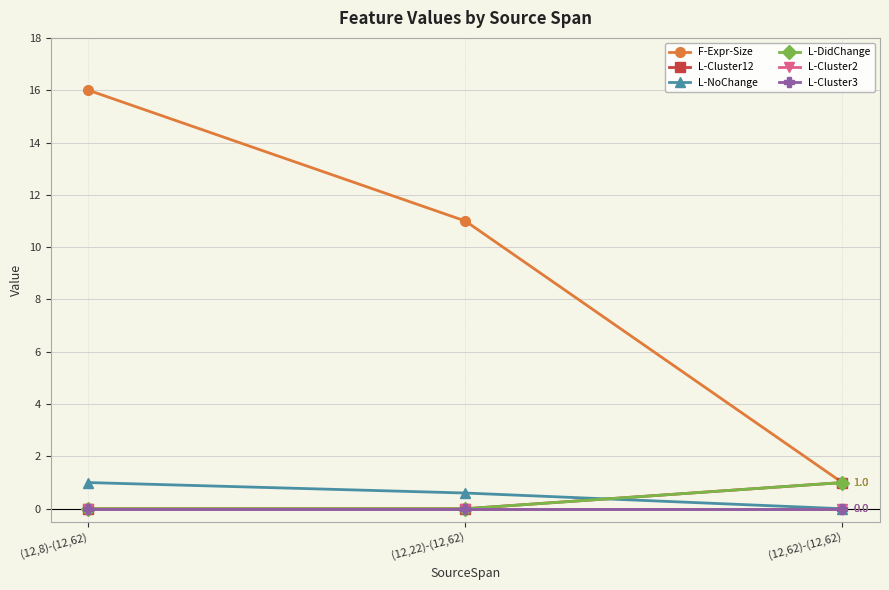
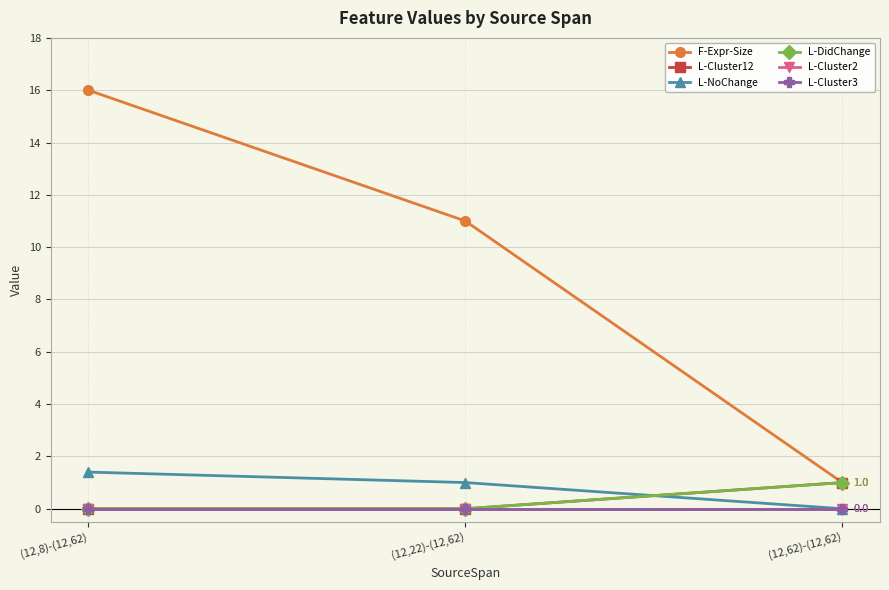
L-NoChange, (12,8)-(12,62): 1.0 -> 1.4
L-NoChange, (12,22)-(12,62): 0.6 -> 1.0
